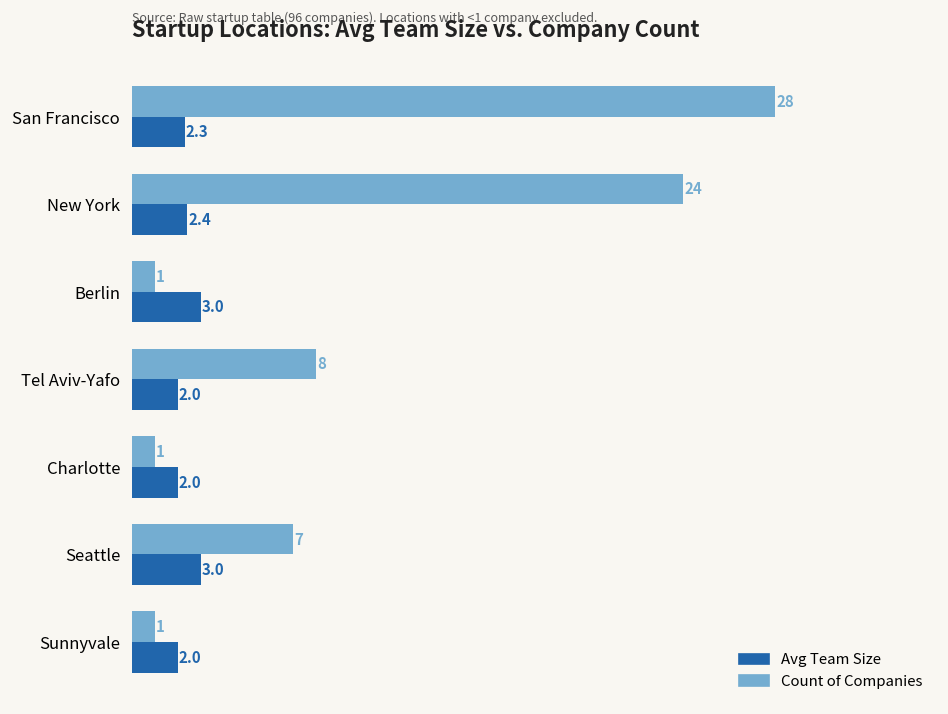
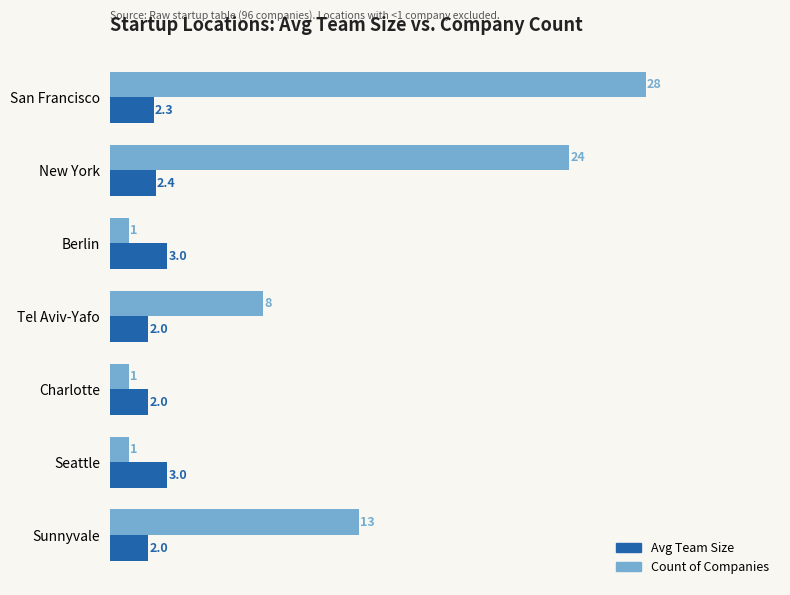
Count of Companies, Seattle: 7 -> 1
Count of Companies, Sunnyvale: 1 -> 13
